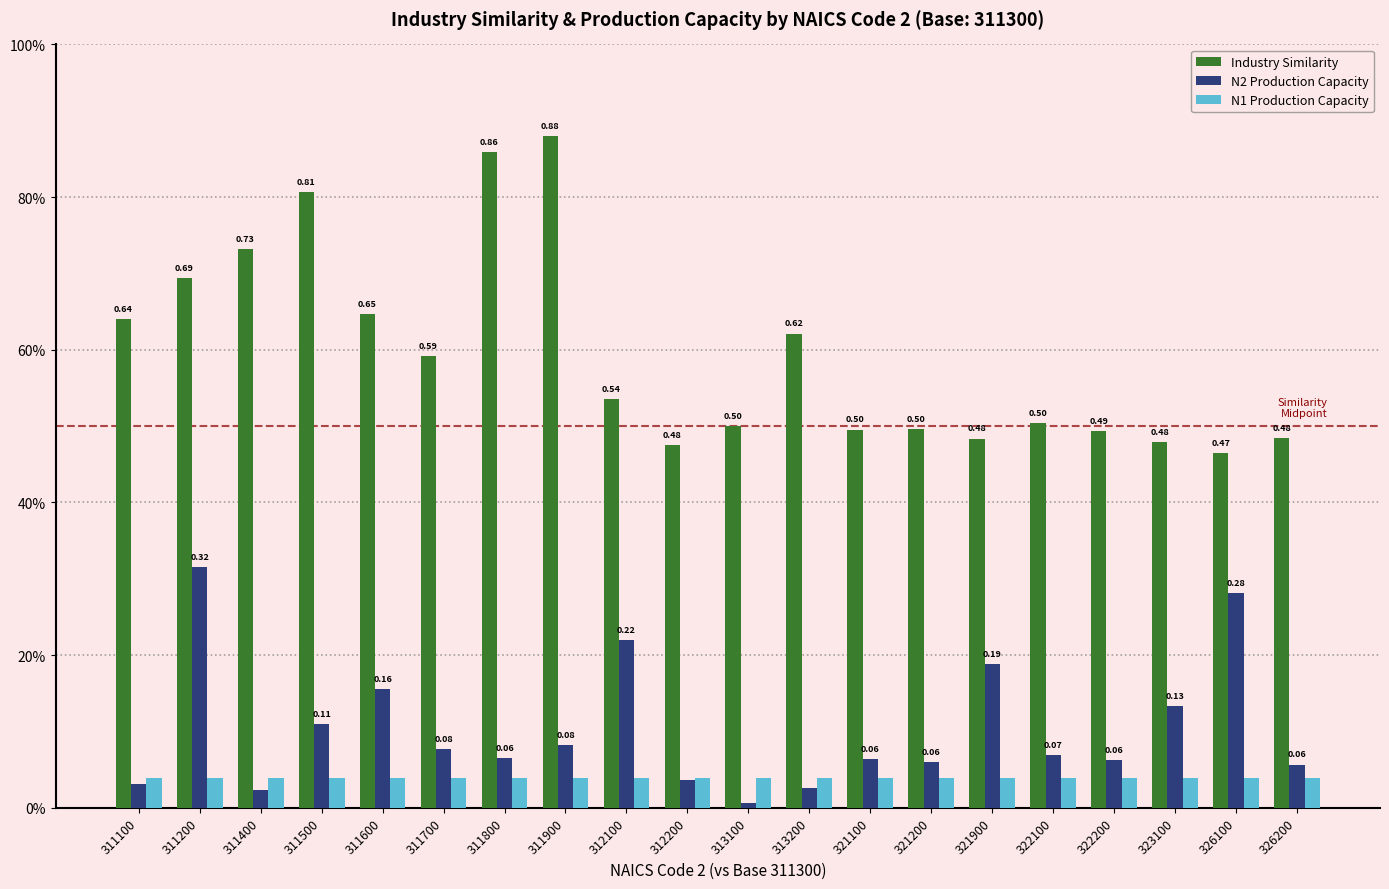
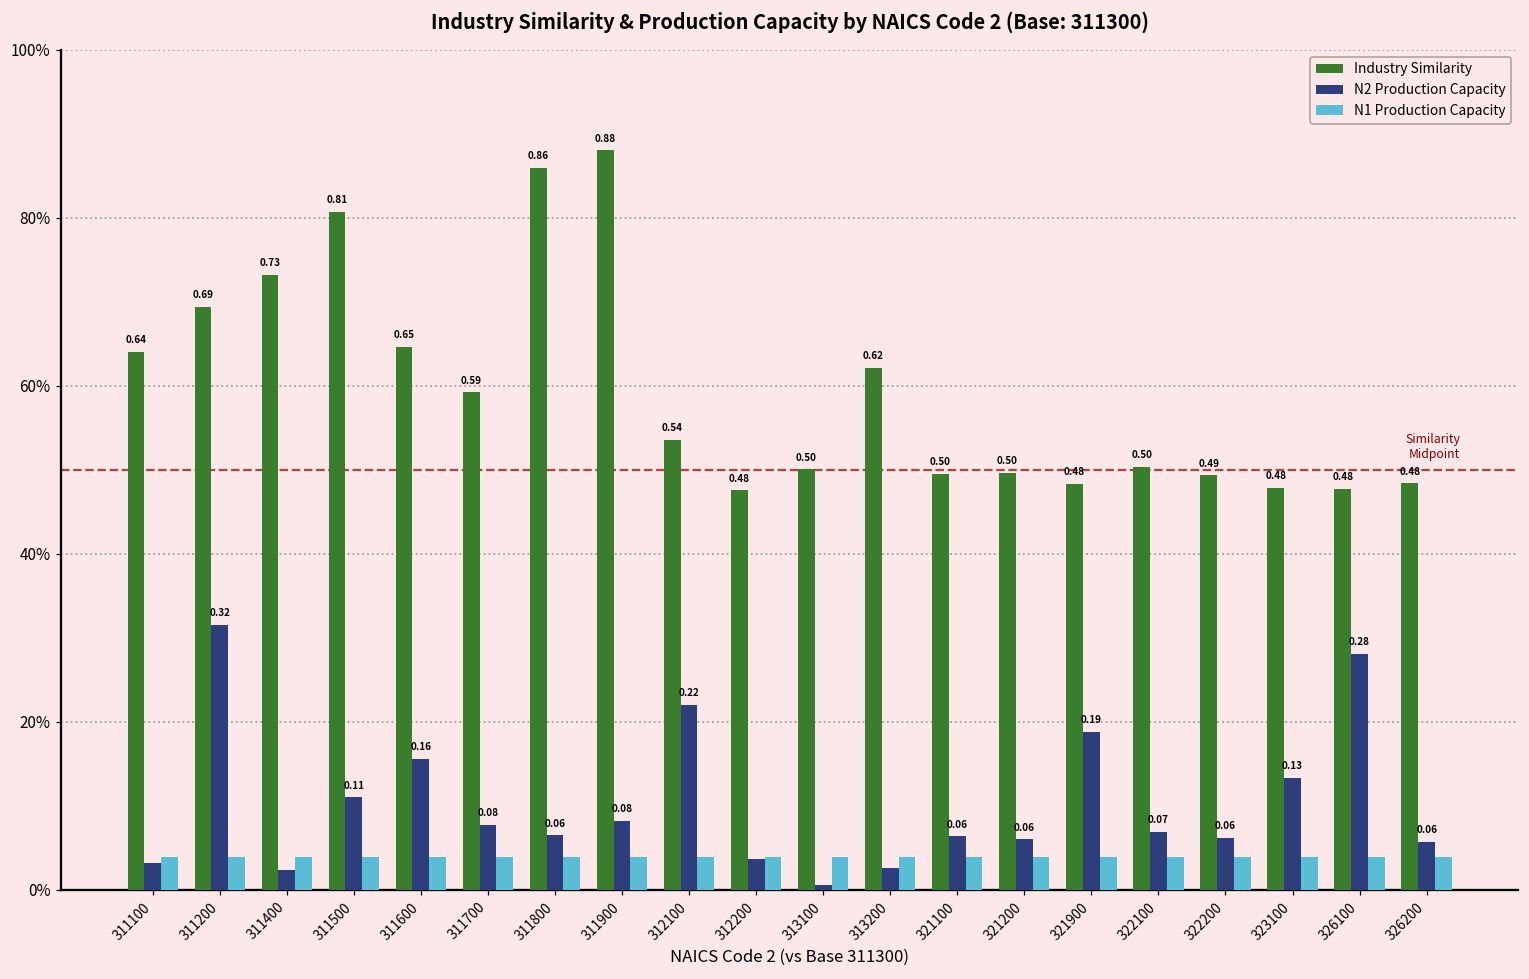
Industry Similarity, 326100: 0.47 -> 0.48
